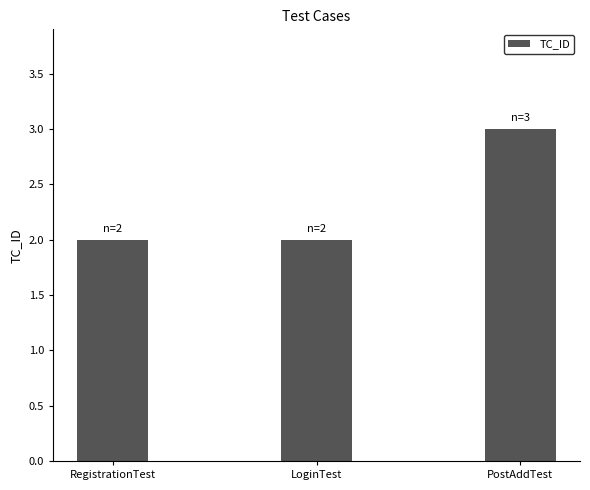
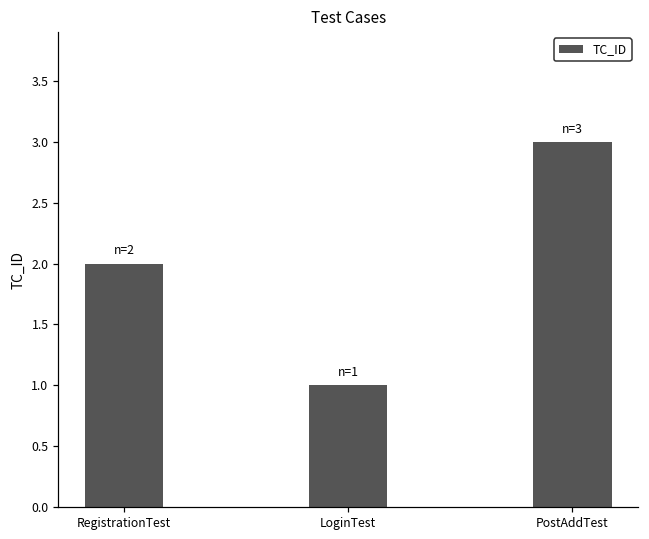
LoginTest: 2 -> 1
